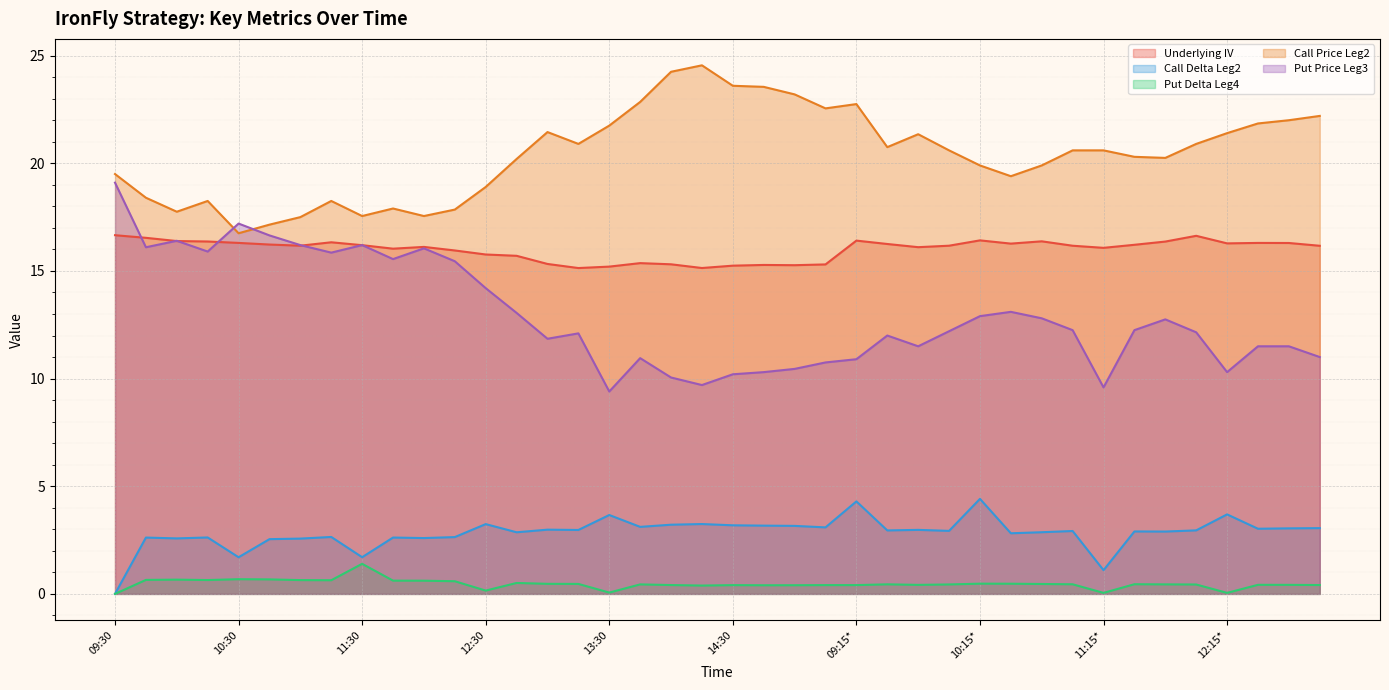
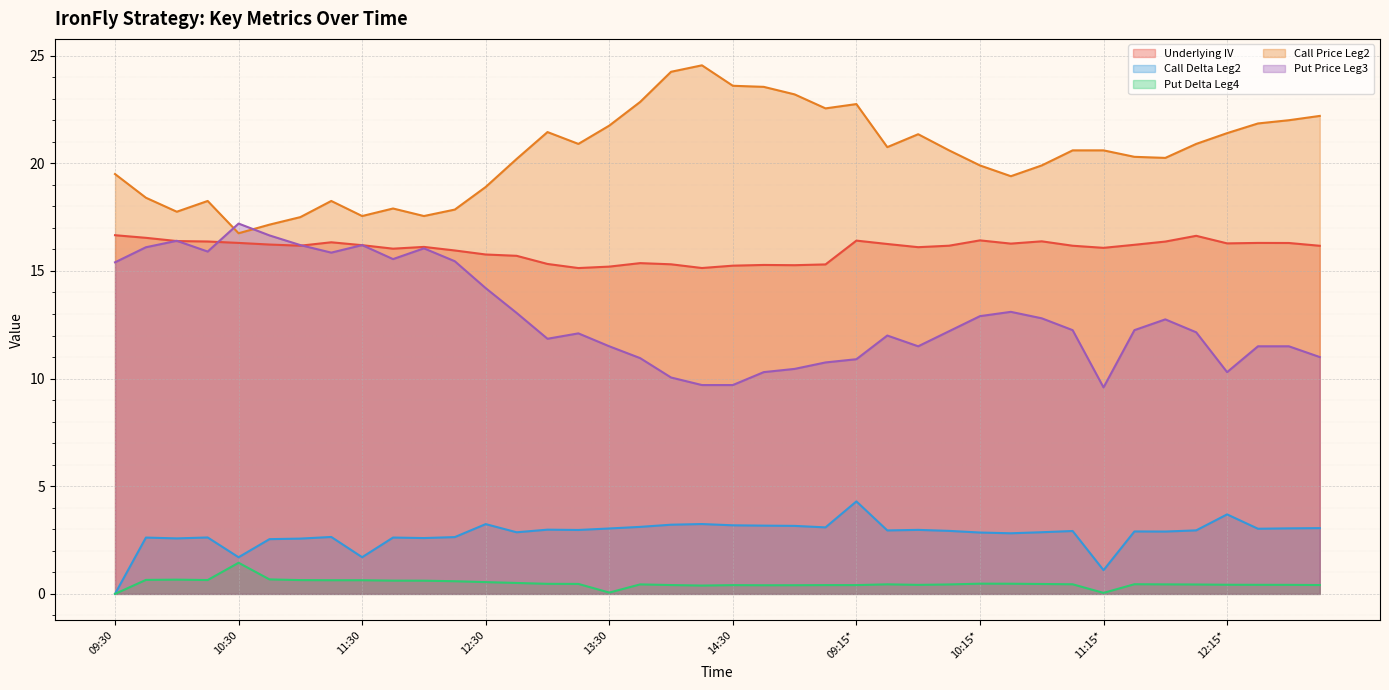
Put Price Leg3, 09:30: 19.1 -> 15.4
Put Delta Leg4, 10:30: 0.7 -> 1.4
Put Delta Leg4, 11:30: 1.4 -> 0.6
Put Delta Leg4, 12:30: 0.2 -> 0.5
Call Delta Leg2, 13:30: 3.7 -> 3.0
Put Price Leg3, 13:30: 9.4 -> 11.5
Put Price Leg3, 14:30: 10.2 -> 9.7
Call Delta Leg2, 10:15*: 4.4 -> 2.8
Put Delta Leg4, 12:15*: 0.0 -> 0.4
